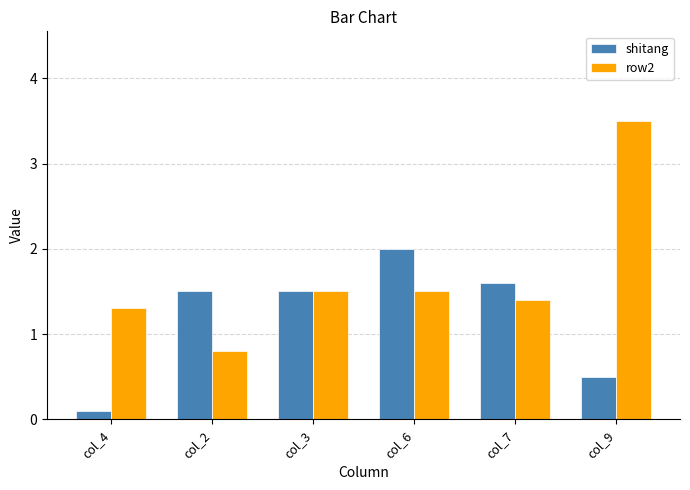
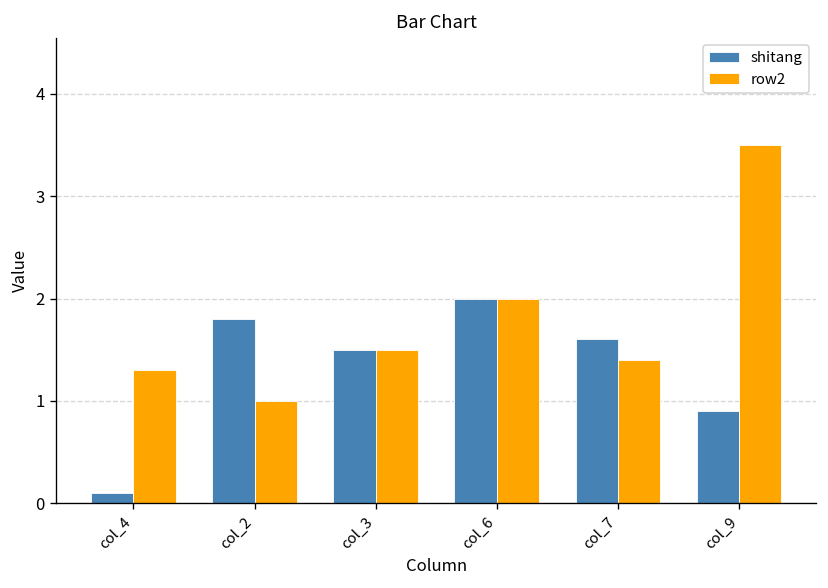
shitang, col_2: 1.5 -> 1.8
row2, col_2: 0.8 -> 1.0
row2, col_6: 1.5 -> 2.0
shitang, col_9: 0.5 -> 0.9
